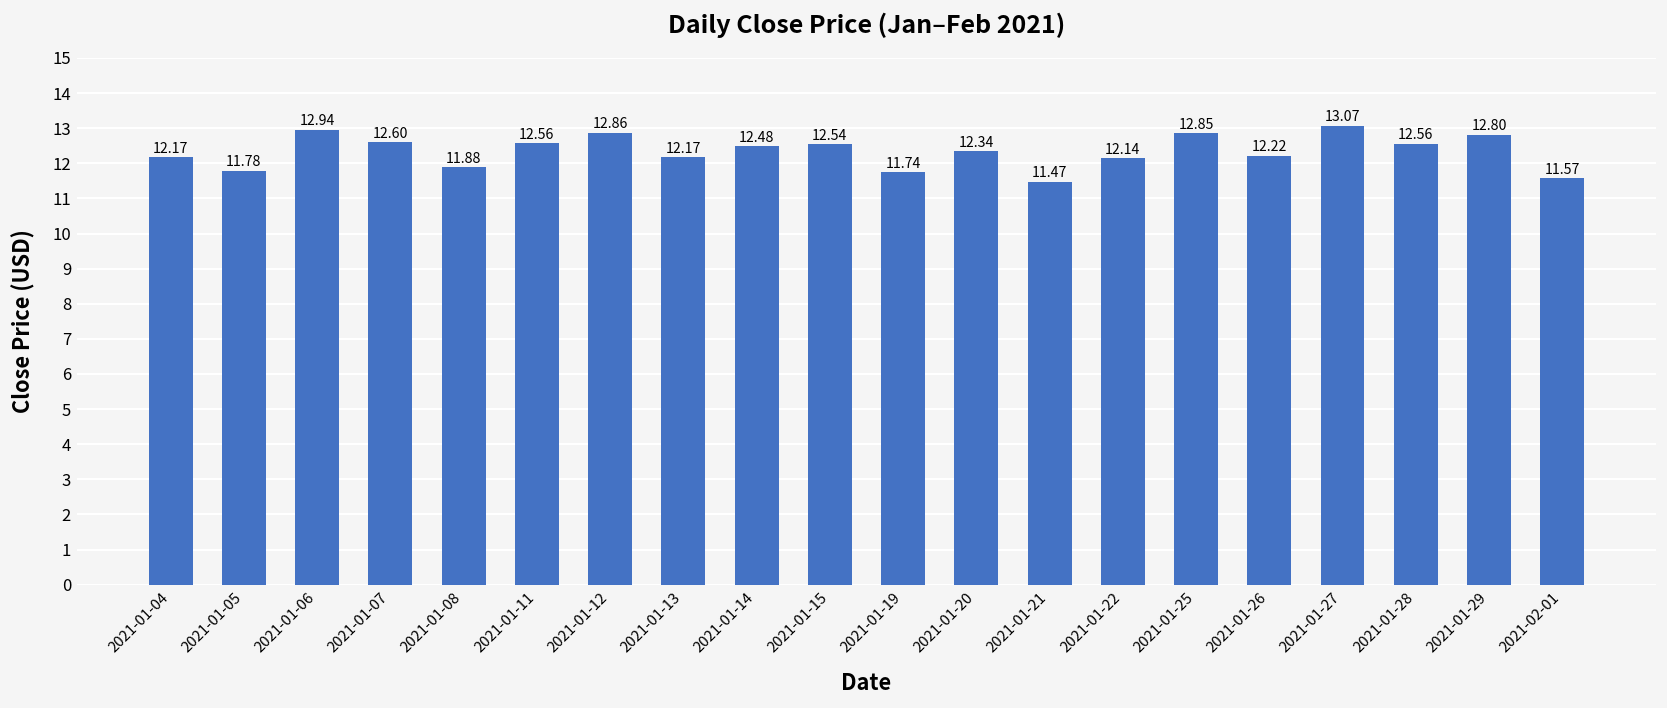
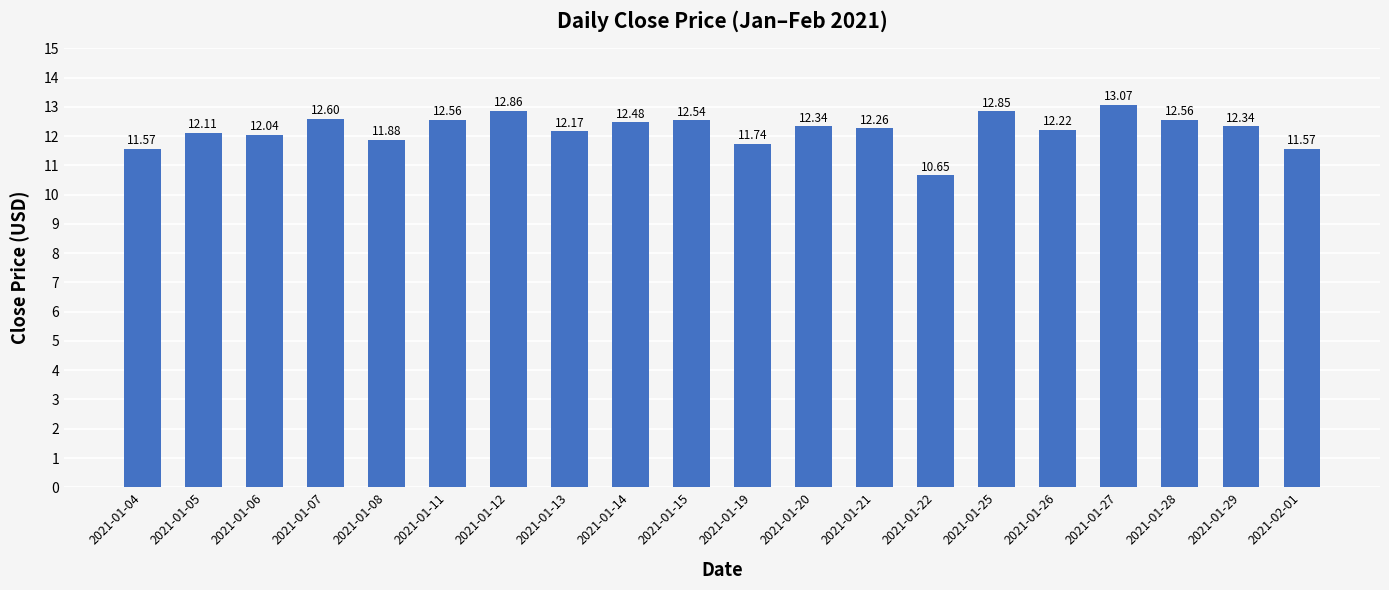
2021-01-04: 12.17 -> 11.57
2021-01-05: 11.78 -> 12.11
2021-01-06: 12.94 -> 12.04
2021-01-21: 11.47 -> 12.26
2021-01-22: 12.14 -> 10.65
2021-01-29: 12.80 -> 12.34
